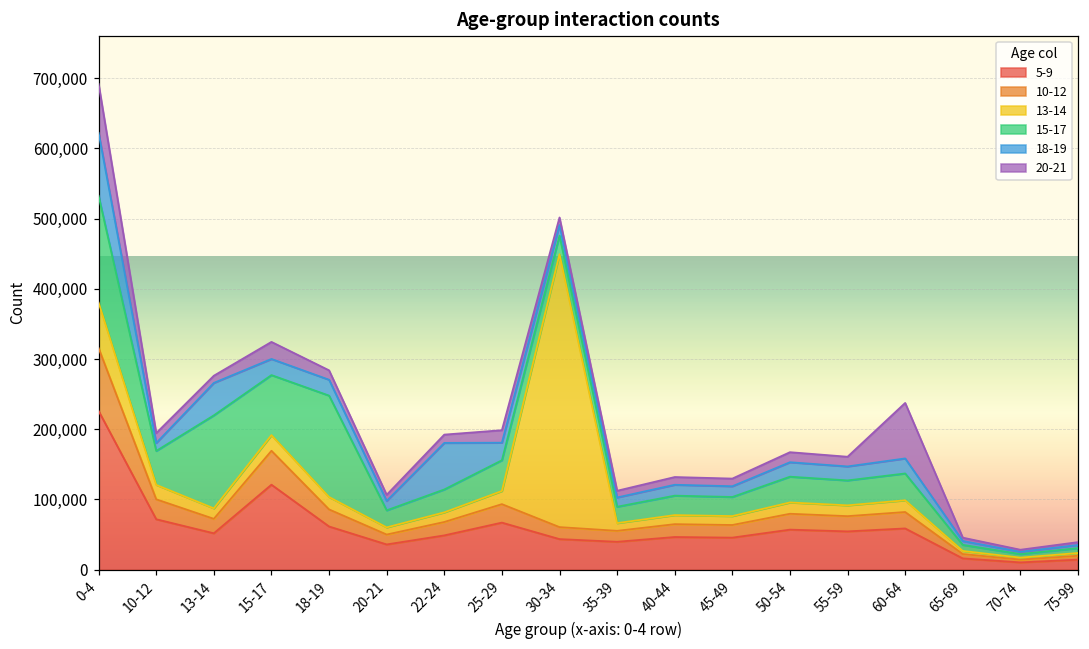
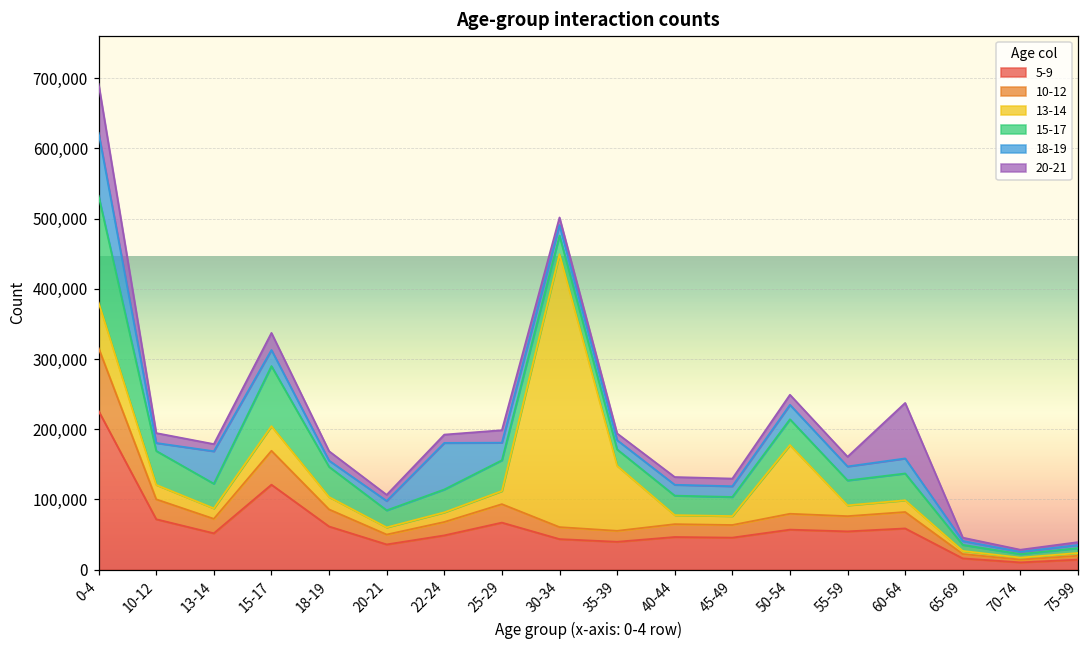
15-17, 13-14: 130,000 -> 40,000
13-14, 15-17: 20,000 -> 40,000
15-17, 18-19: 140,000 -> 40,000
18-19, 18-19: 20,000 -> 10,000
13-14, 35-39: 10,000 -> 90,000
13-14, 50-54: 20,000 -> 100,000
